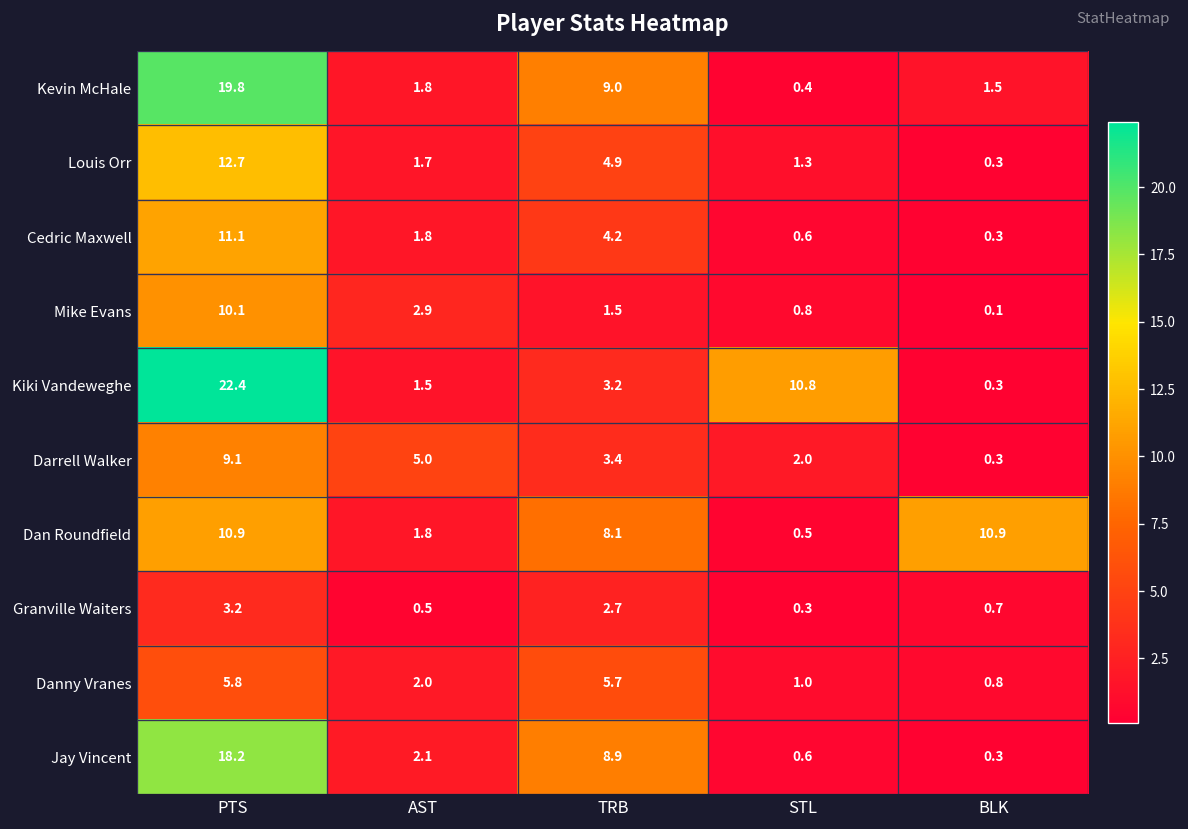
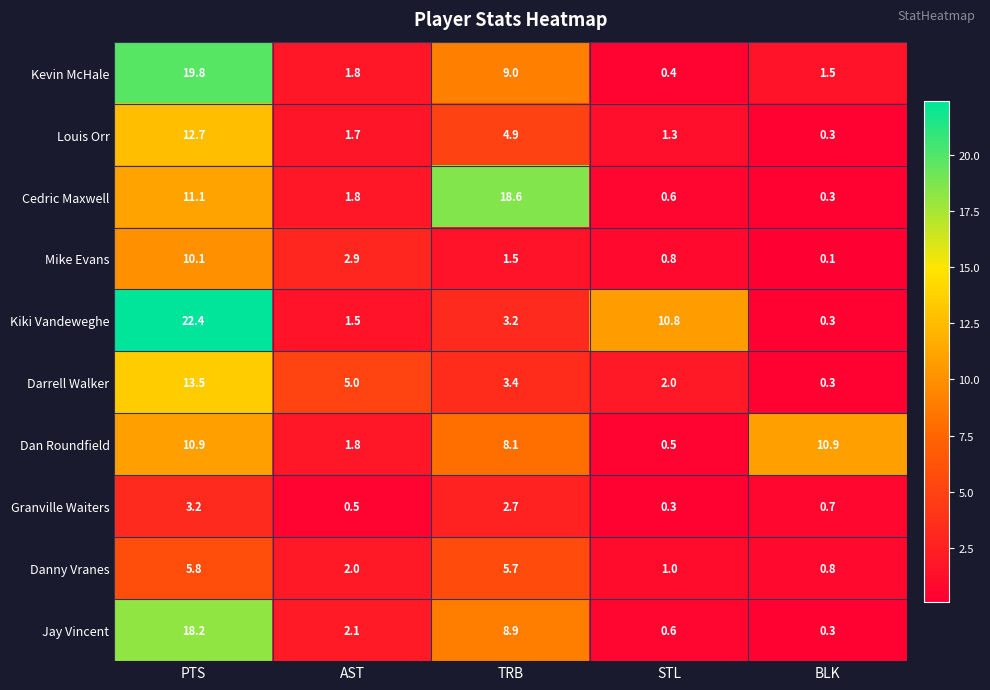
Cedric Maxwell, TRB: 4.2 -> 18.6
Darrell Walker, PTS: 9.1 -> 13.5
